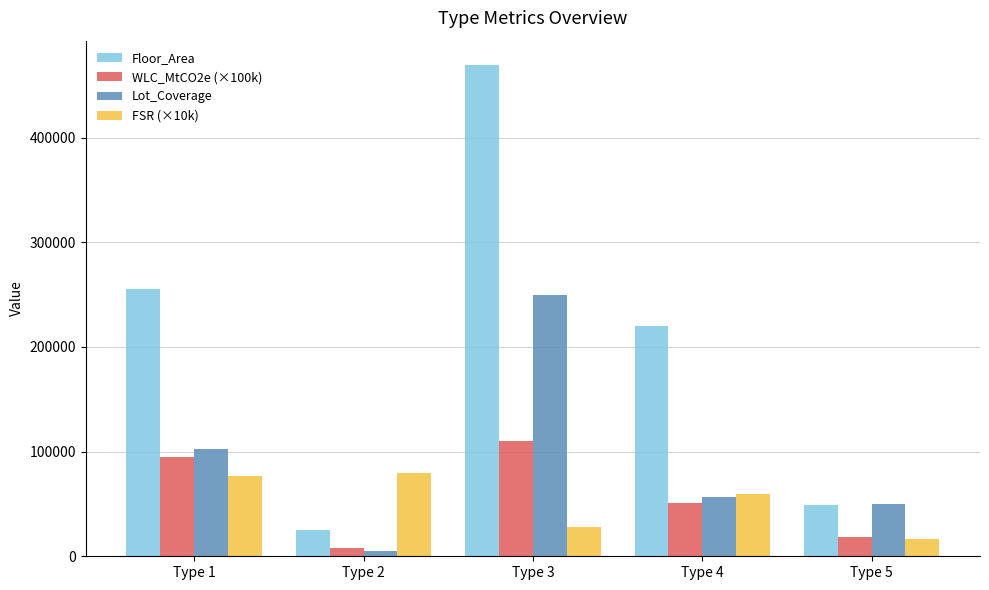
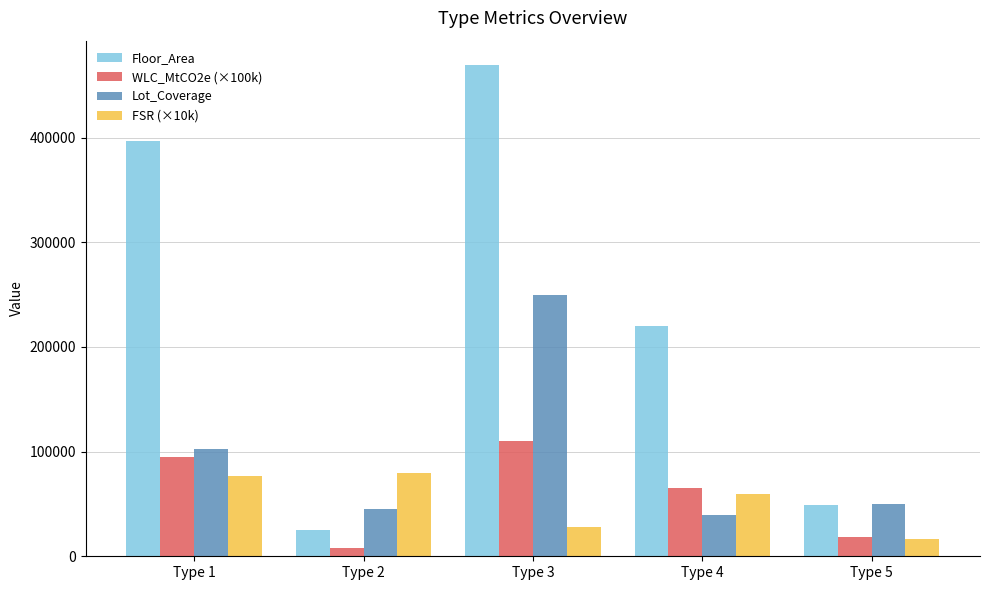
Floor_Area, Type 1: 256000 -> 397000
Lot_Coverage, Type 2: 5000 -> 45000
WLC_MtCO2e (×100k), Type 4: 51000 -> 65000
Lot_Coverage, Type 4: 57000 -> 40000
